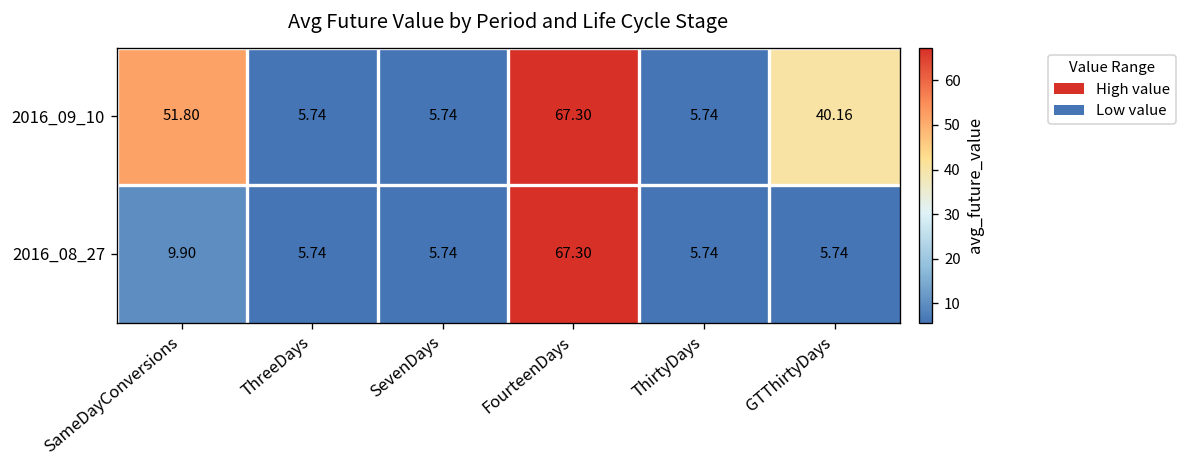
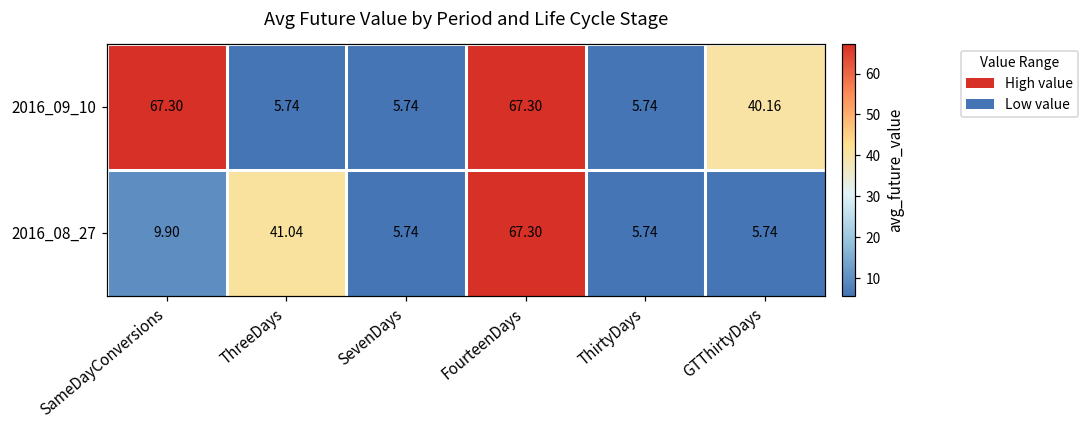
2016_09_10, SameDayConversions: 51.80 -> 67.30
2016_08_27, ThreeDays: 5.74 -> 41.04
